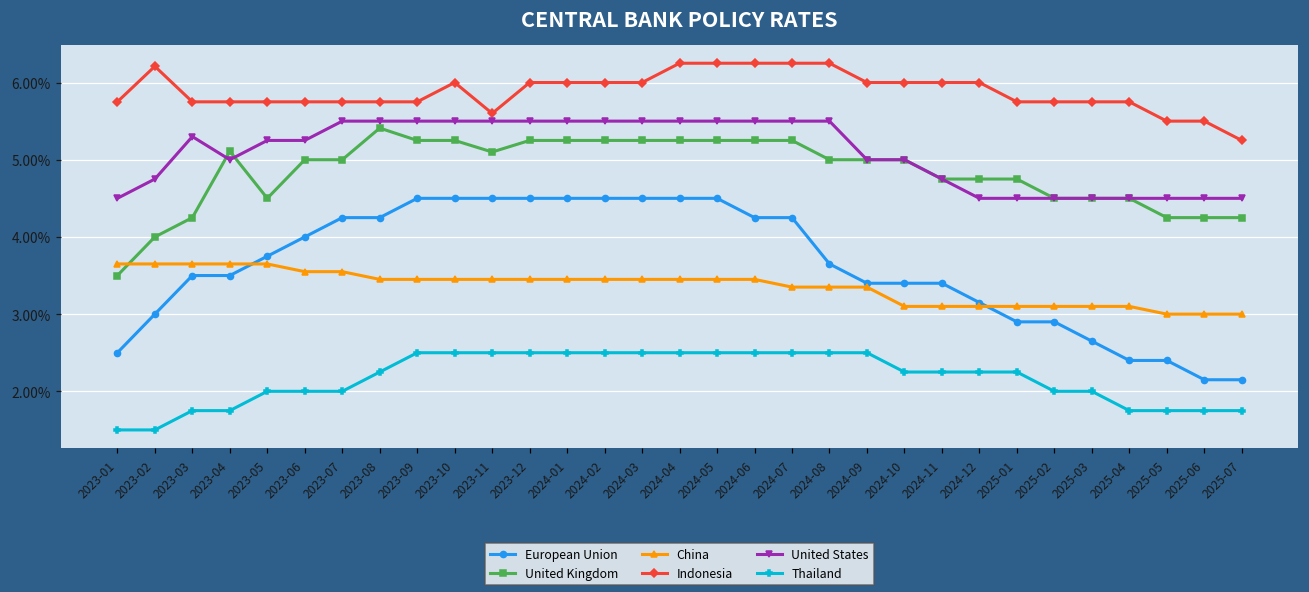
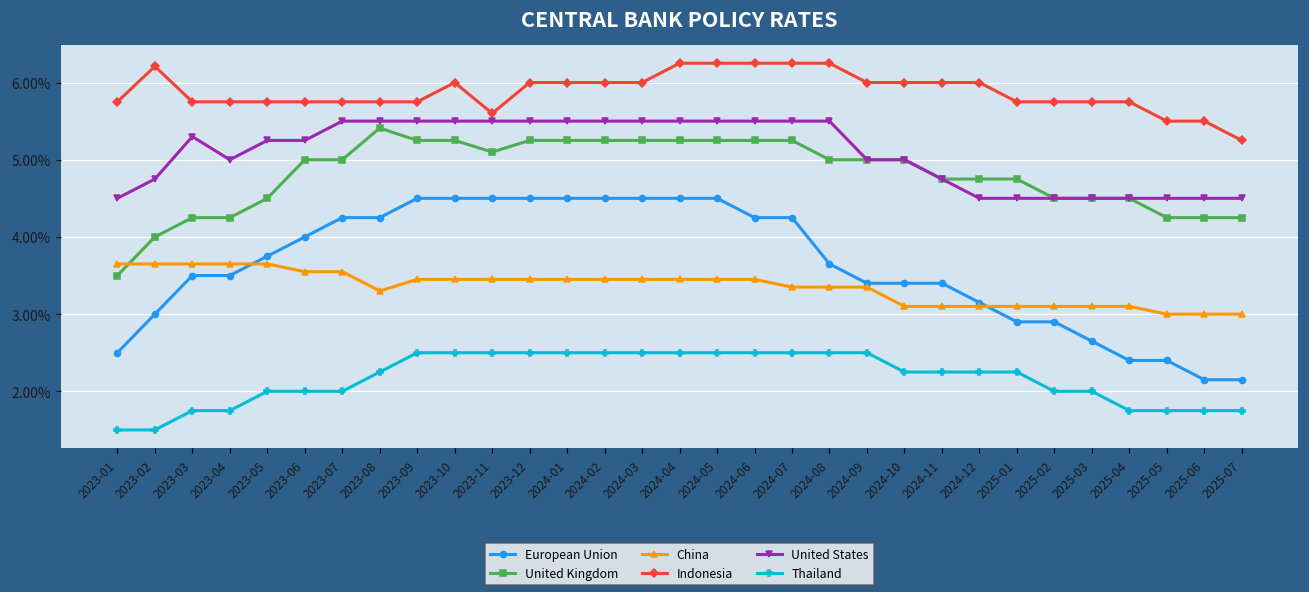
United Kingdom, 2023-04: 5.1% -> 4.3%
China, 2023-08: 3.5% -> 3.3%
